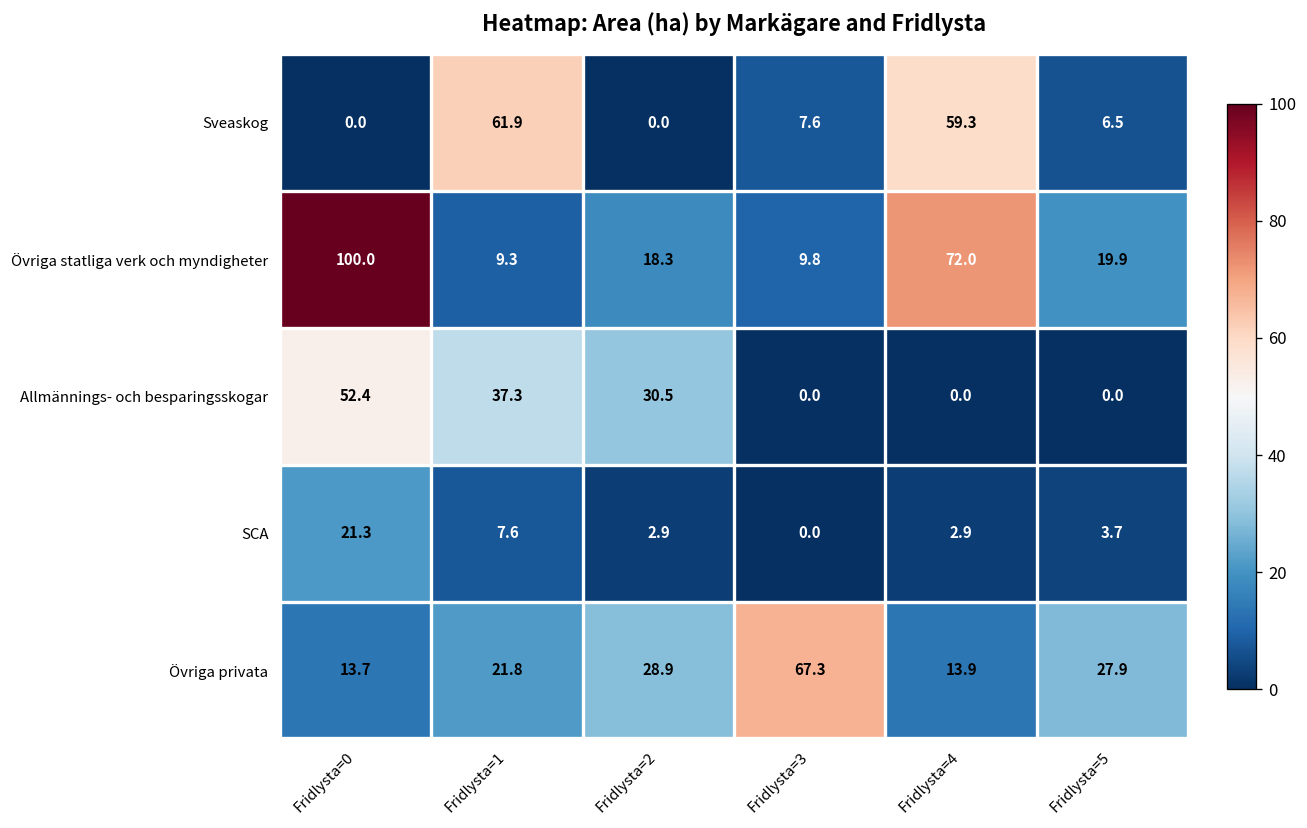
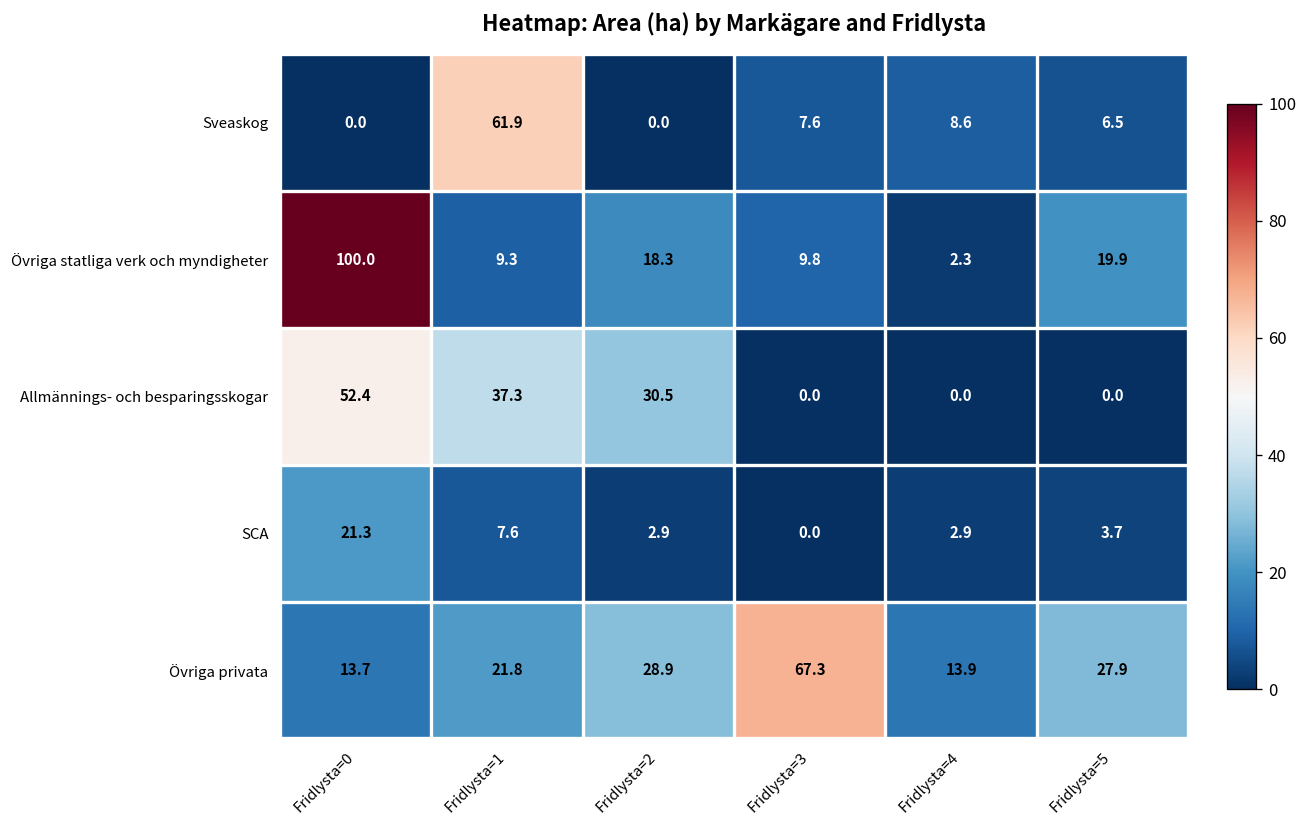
Sveaskog, Fridlysta=4: 59.3 -> 8.6
Övriga statliga verk och myndigheter, Fridlysta=4: 72.0 -> 2.3
